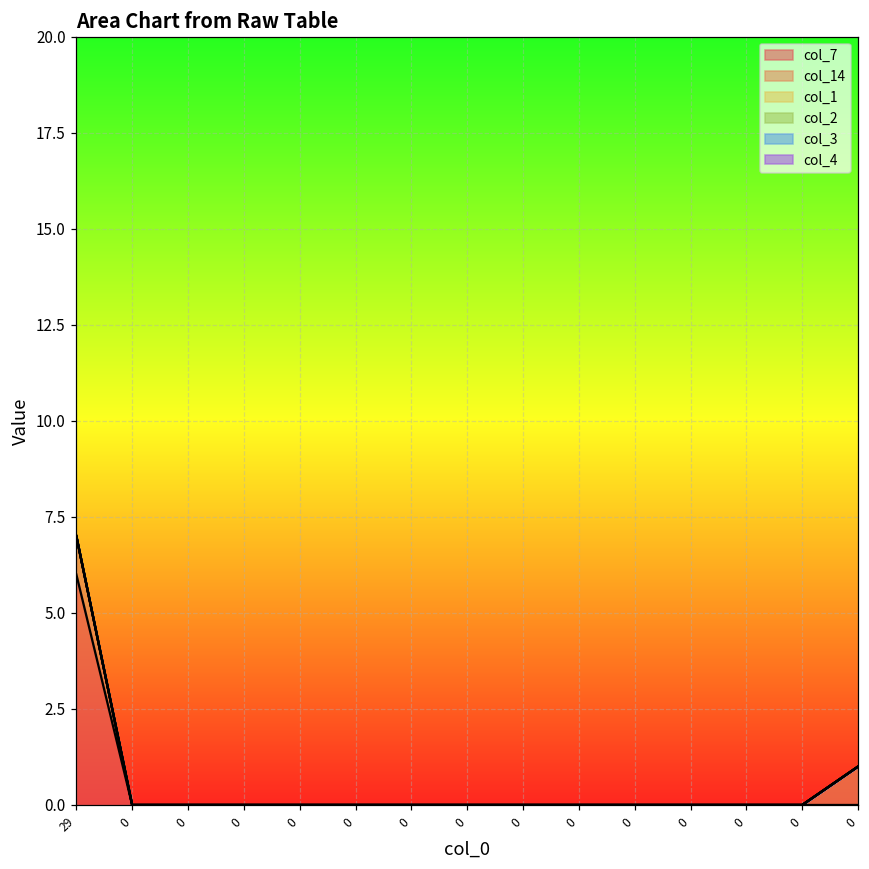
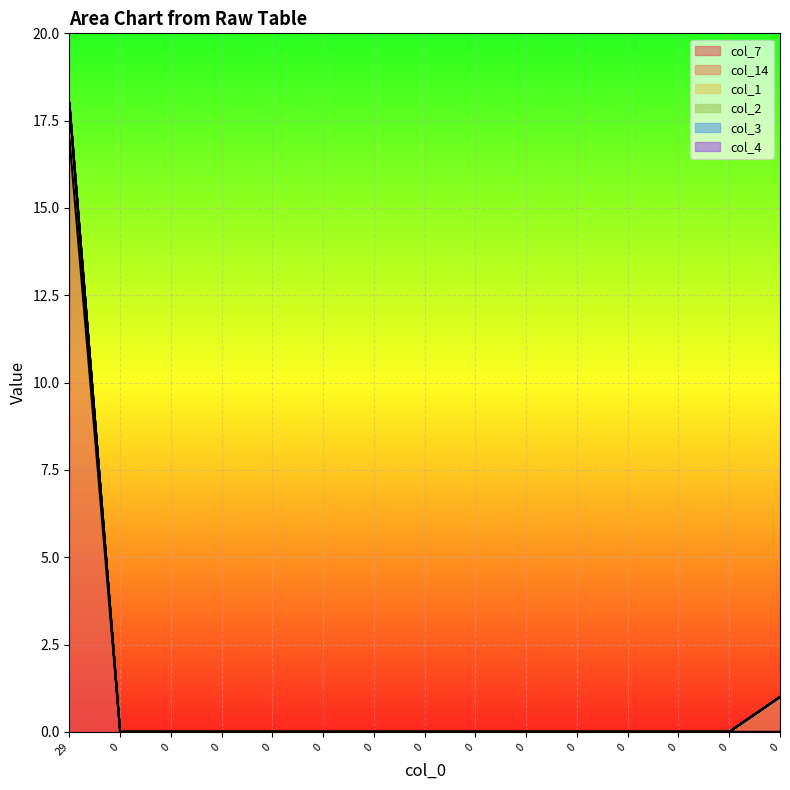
col_7, 29: 6 -> 17
